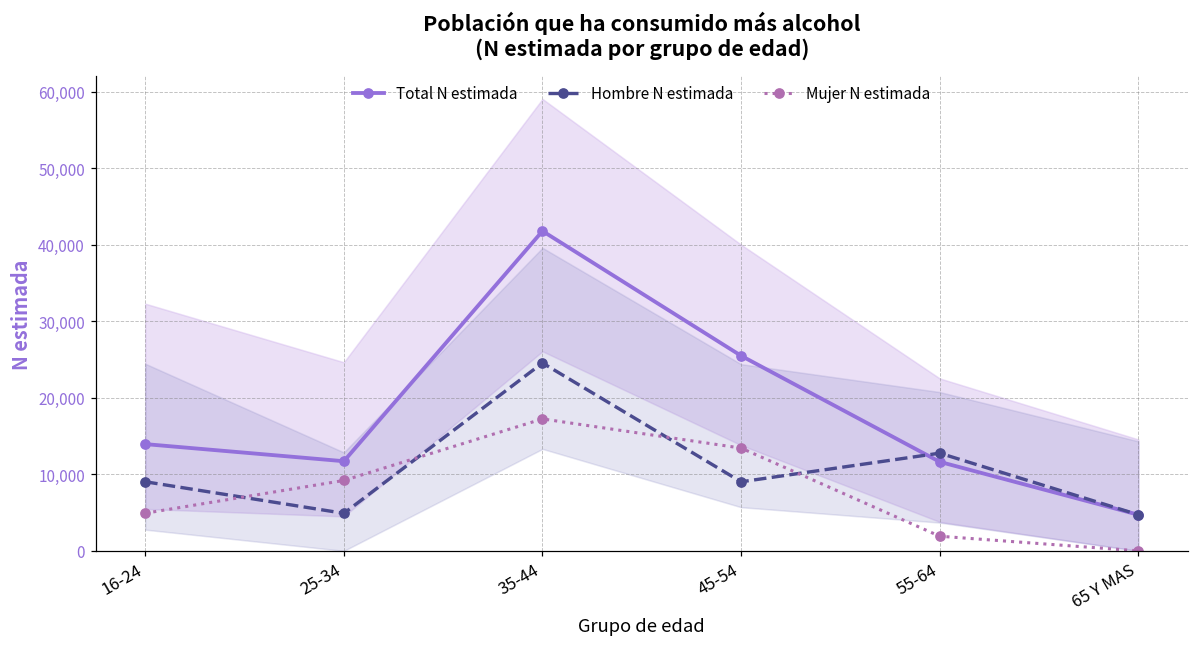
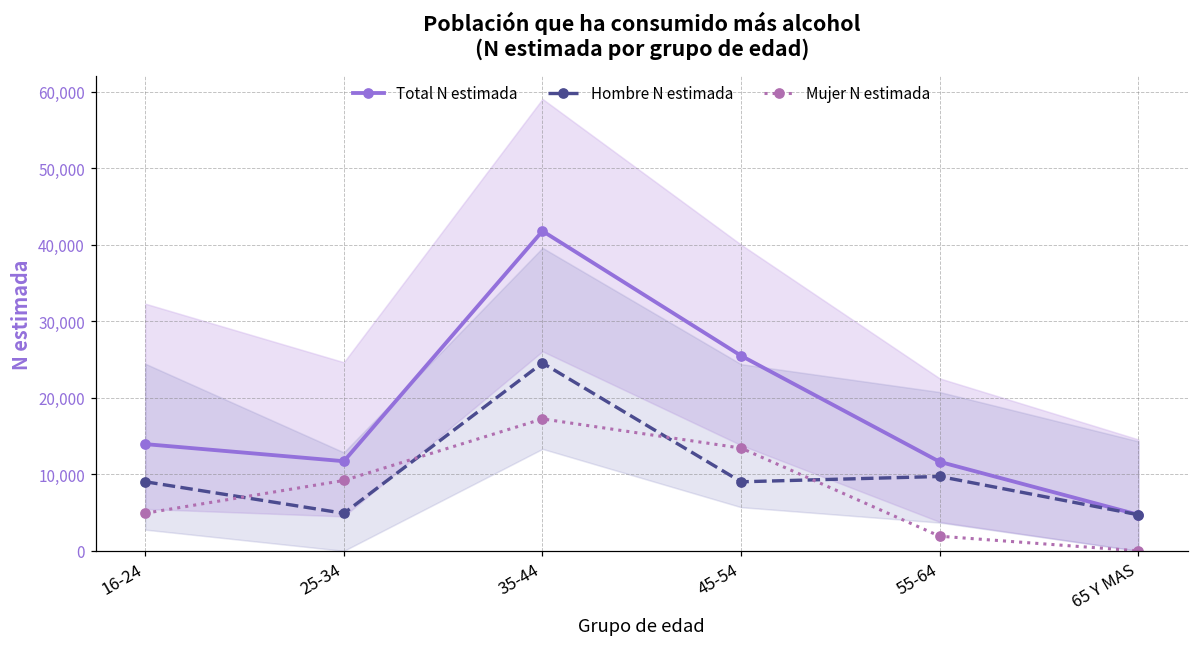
Hombre N estimada, 55-64: 13,000 -> 10,000
